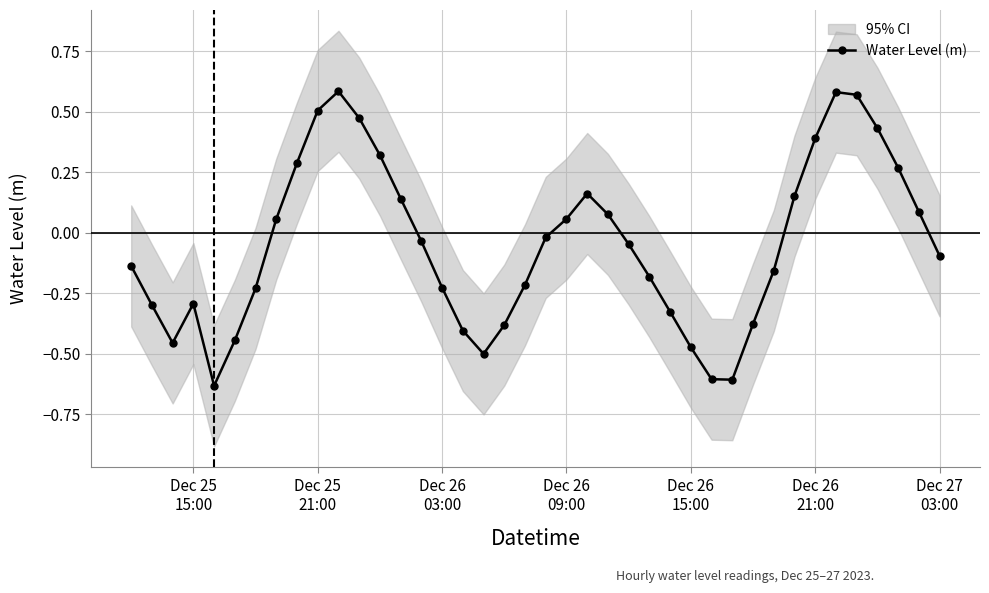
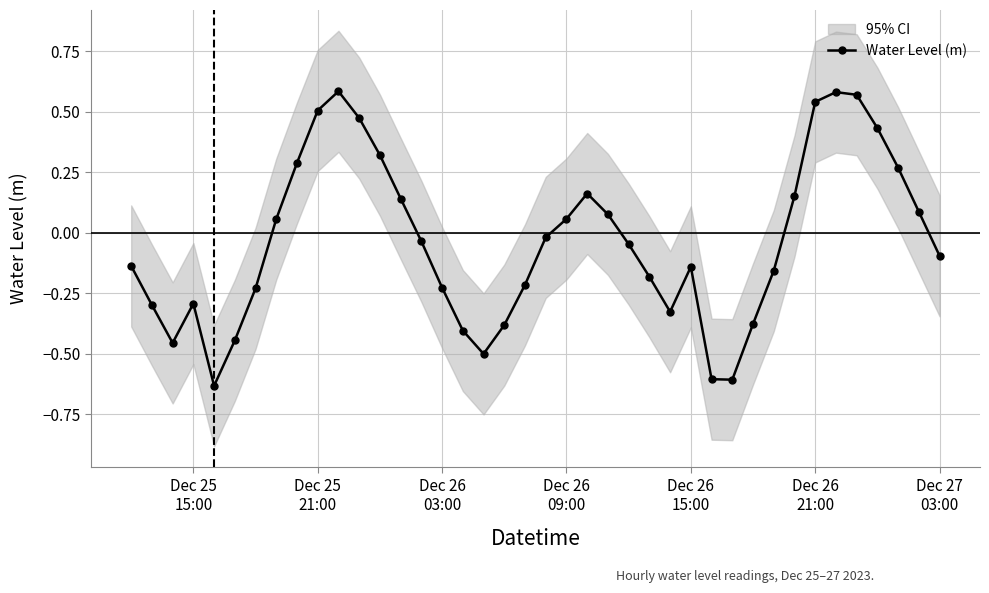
Water Level (m), Dec 26 15:00: -0.47 -> -0.14
Water Level (m), Dec 26 21:00: 0.39 -> 0.54
